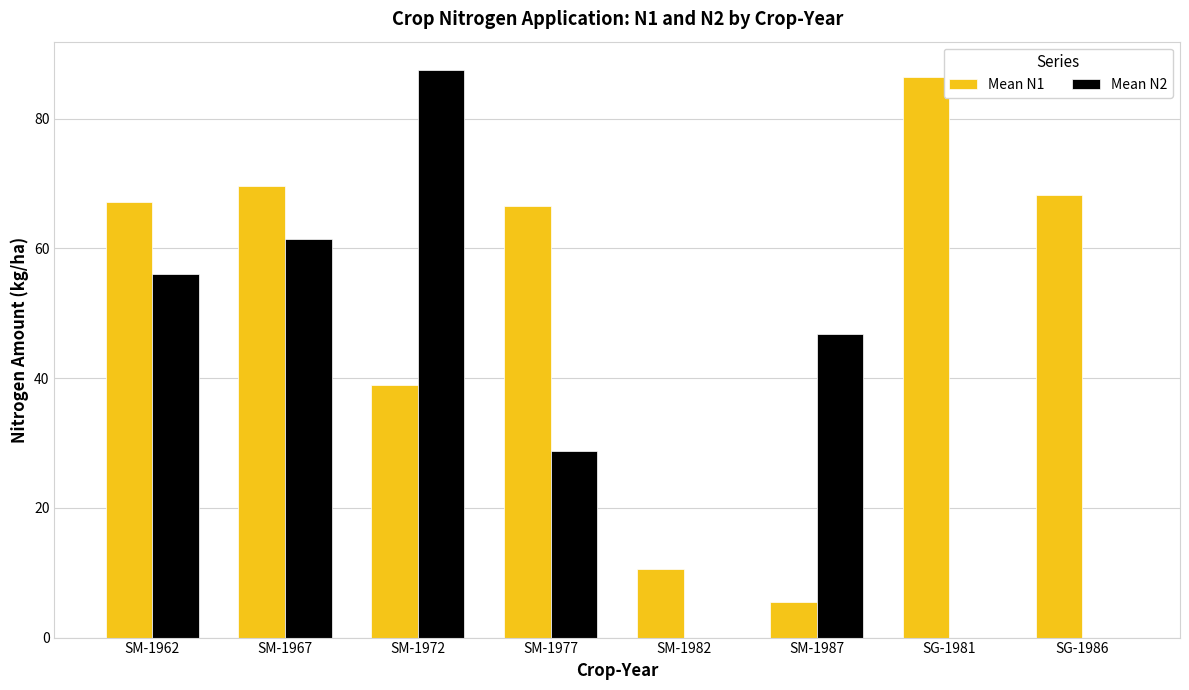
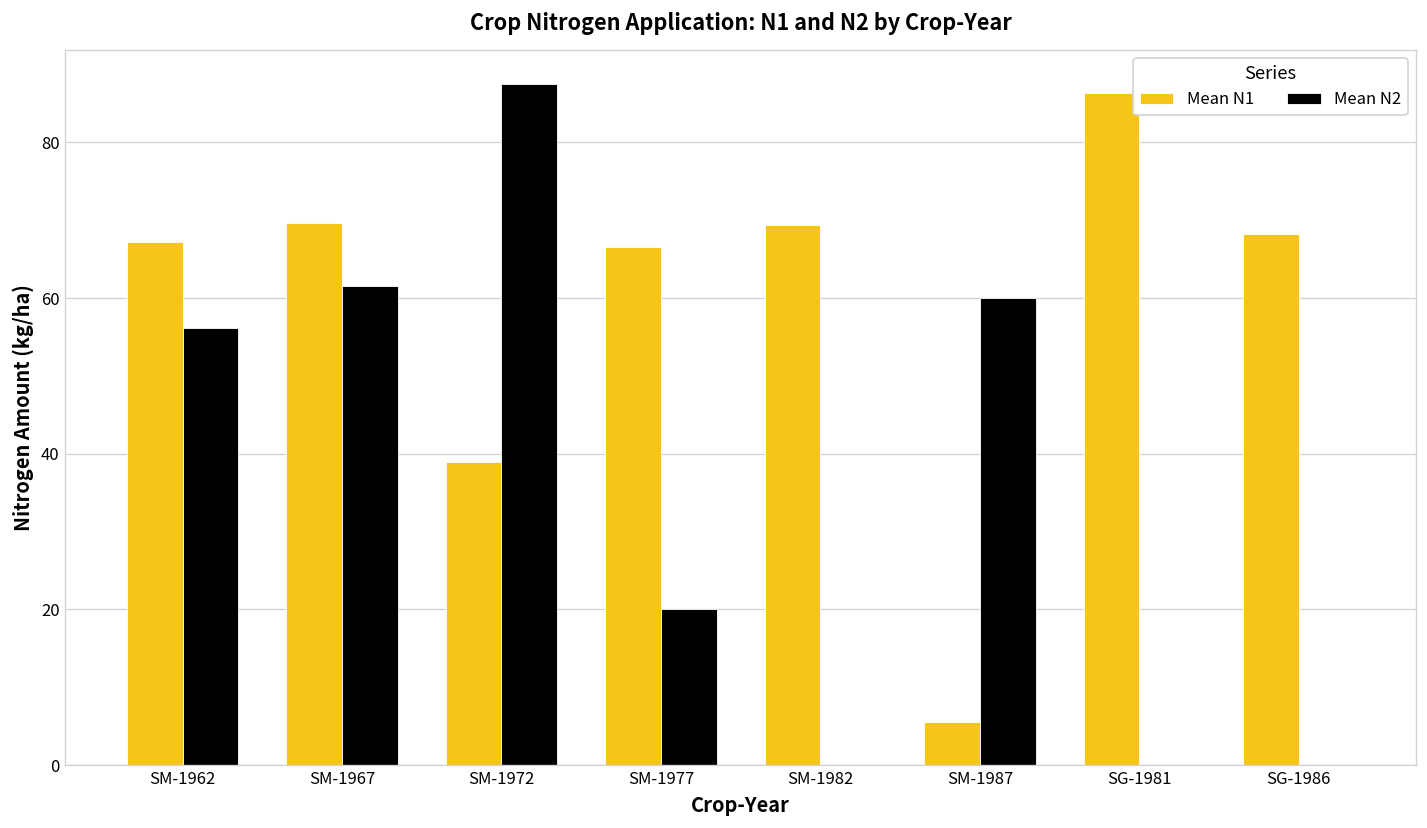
Mean N2, SM-1977: 29 -> 20
Mean N1, SM-1982: 11 -> 69
Mean N2, SM-1987: 47 -> 60
